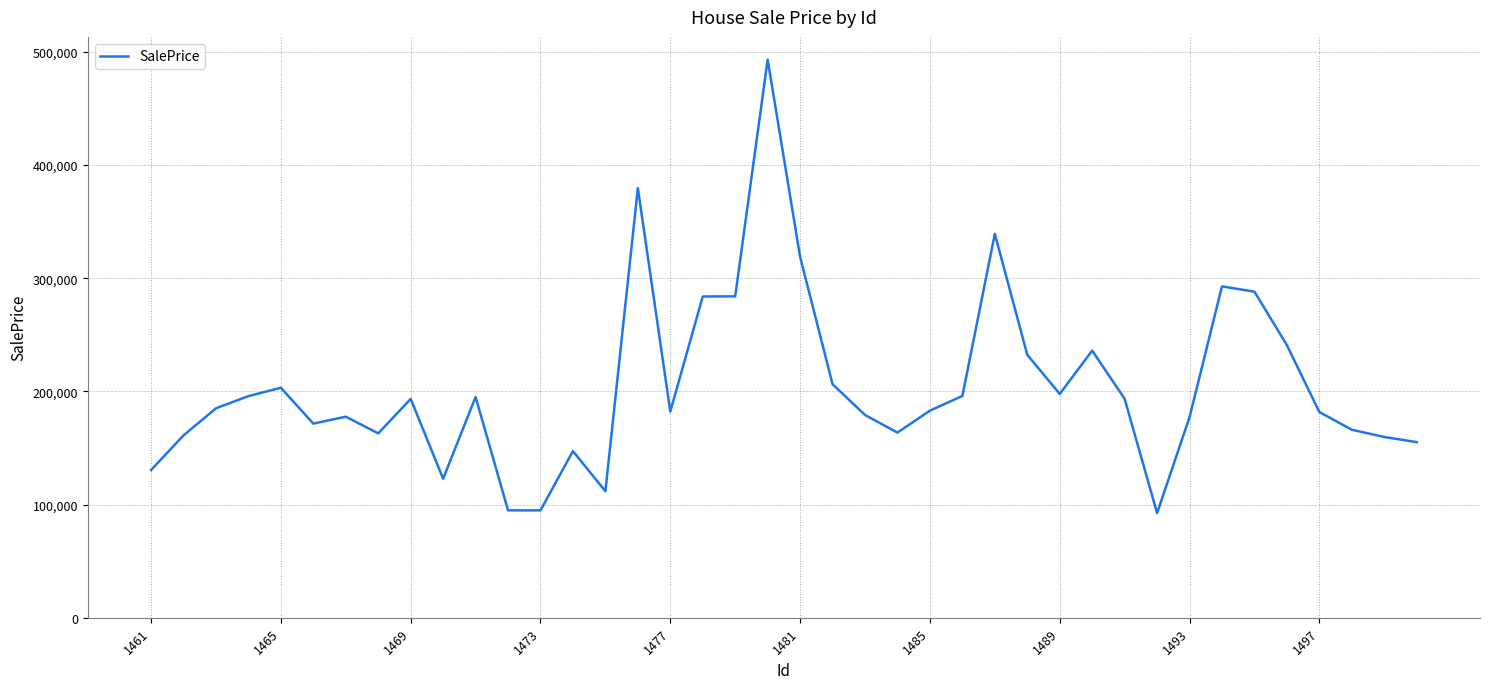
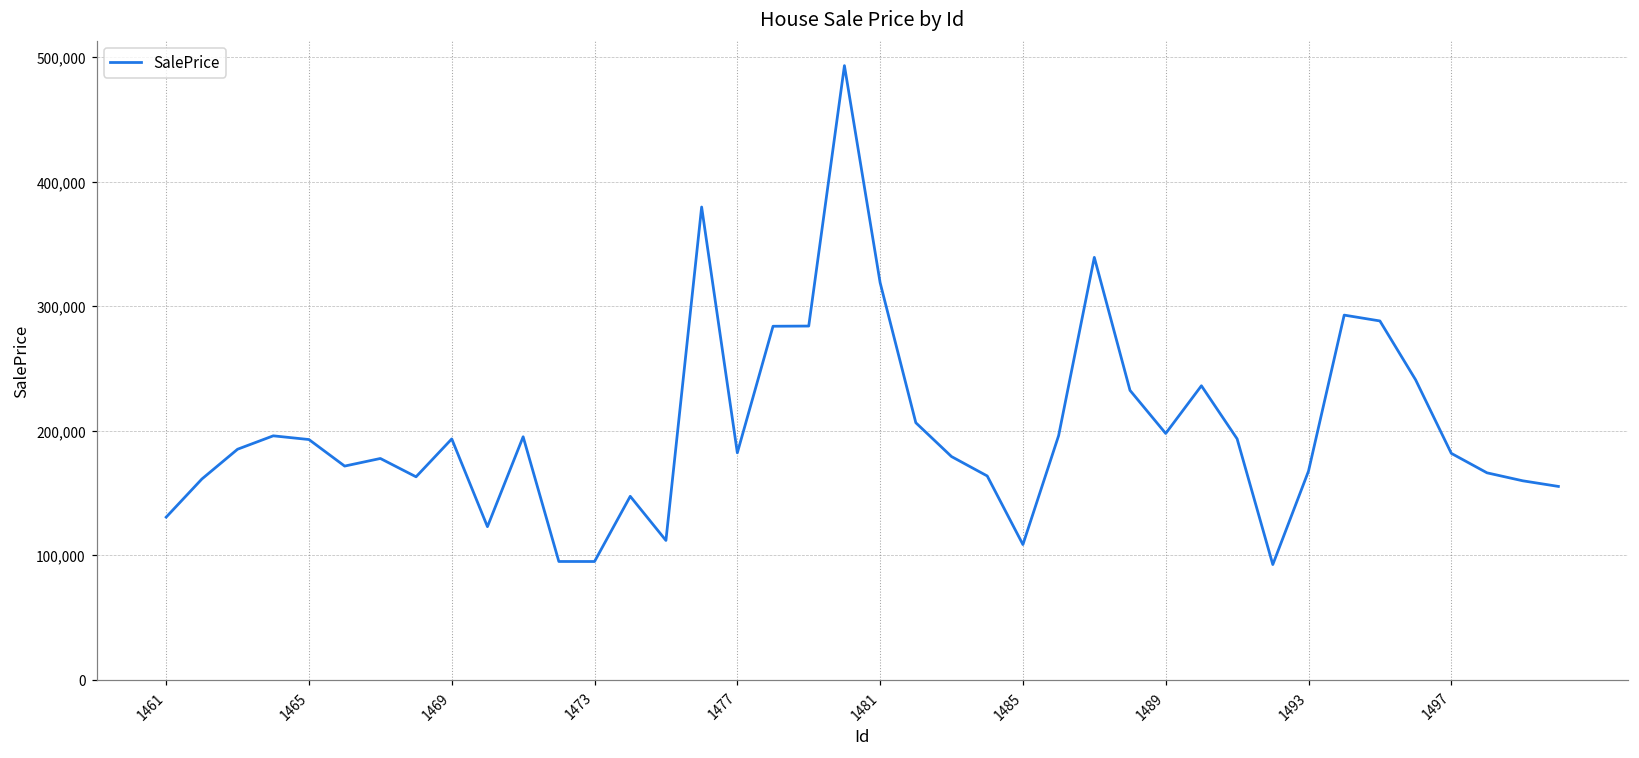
1465: 203,000 -> 193,000
1485: 183,000 -> 108,000
1493: 177,000 -> 167,000
